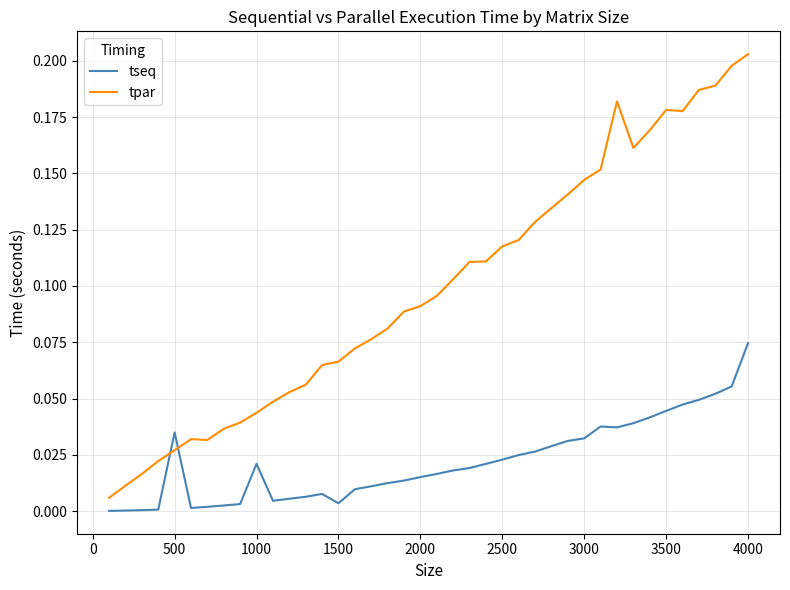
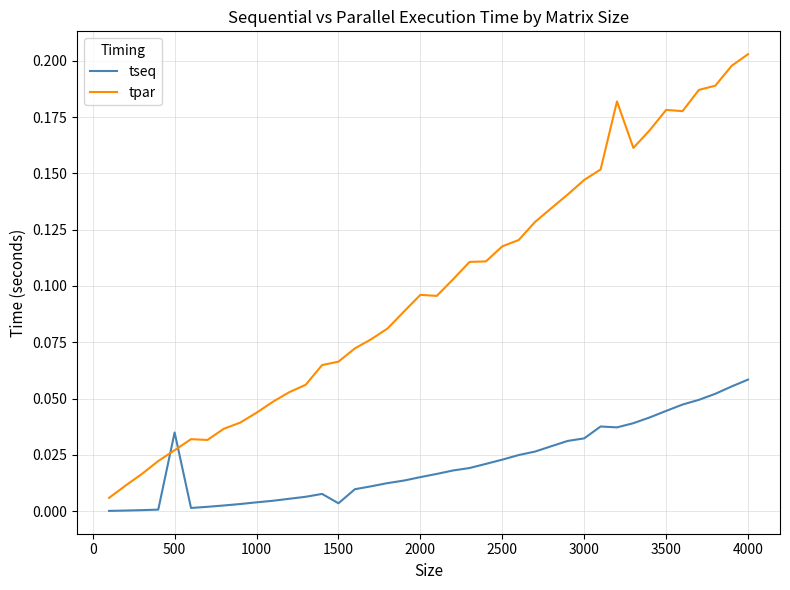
tseq, 1000: 0.021 -> 0.004
tpar, 2000: 0.091 -> 0.096
tseq, 4000: 0.075 -> 0.058
